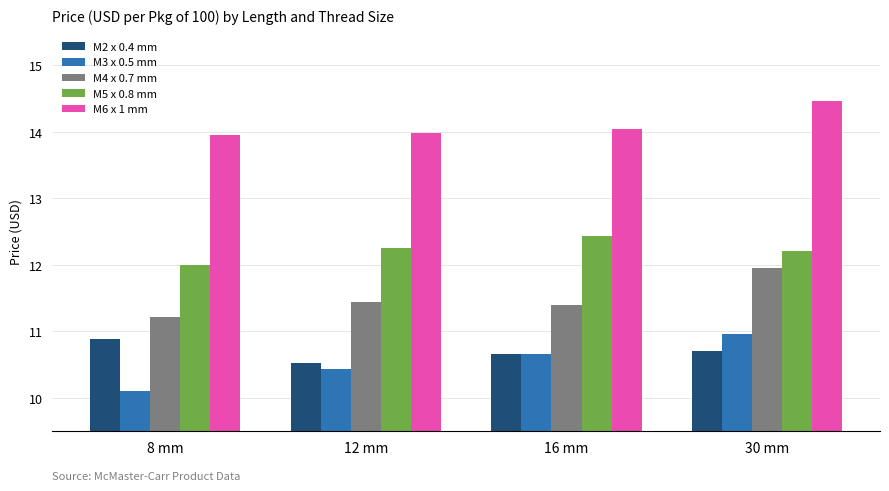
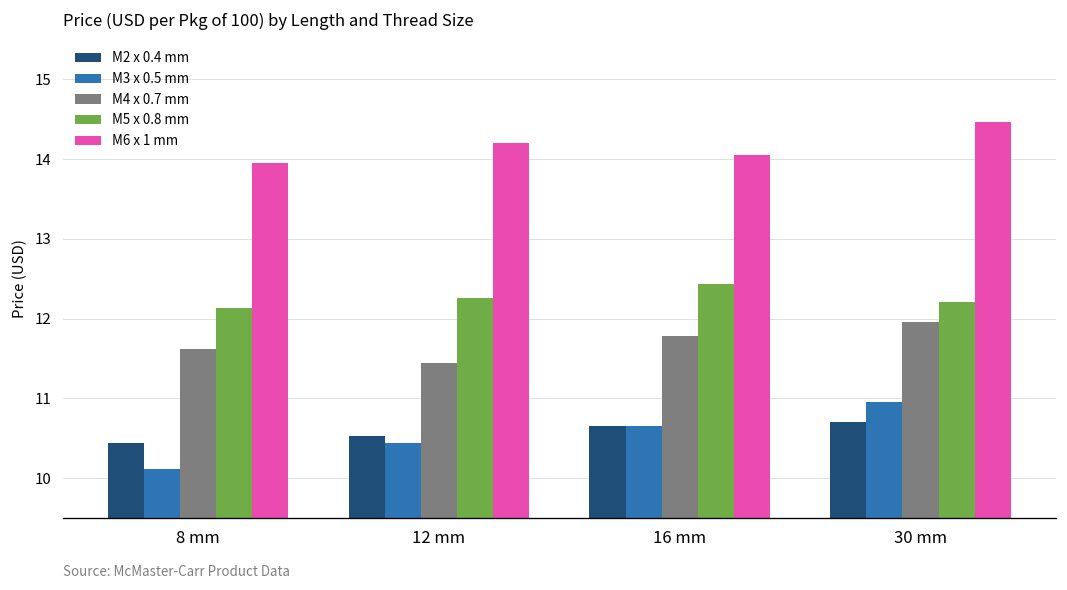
M2 x 0.4 mm, 8 mm: 10.9 -> 10.4
M4 x 0.7 mm, 8 mm: 11.2 -> 11.6
M5 x 0.8 mm, 8 mm: 12.0 -> 12.1
M6 x 1 mm, 12 mm: 14.0 -> 14.2
M4 x 0.7 mm, 16 mm: 11.4 -> 11.8
